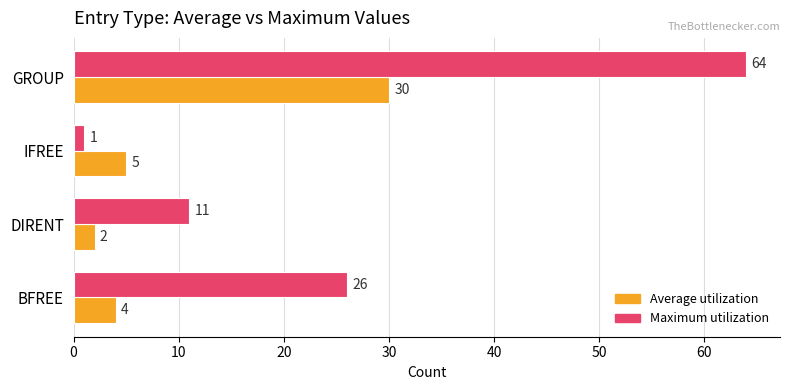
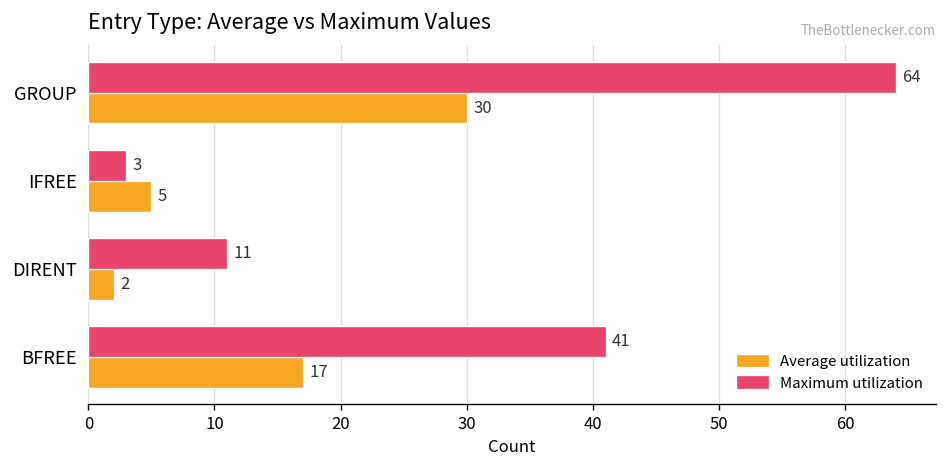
Maximum utilization, IFREE: 1 -> 3
Maximum utilization, BFREE: 26 -> 41
Average utilization, BFREE: 4 -> 17
